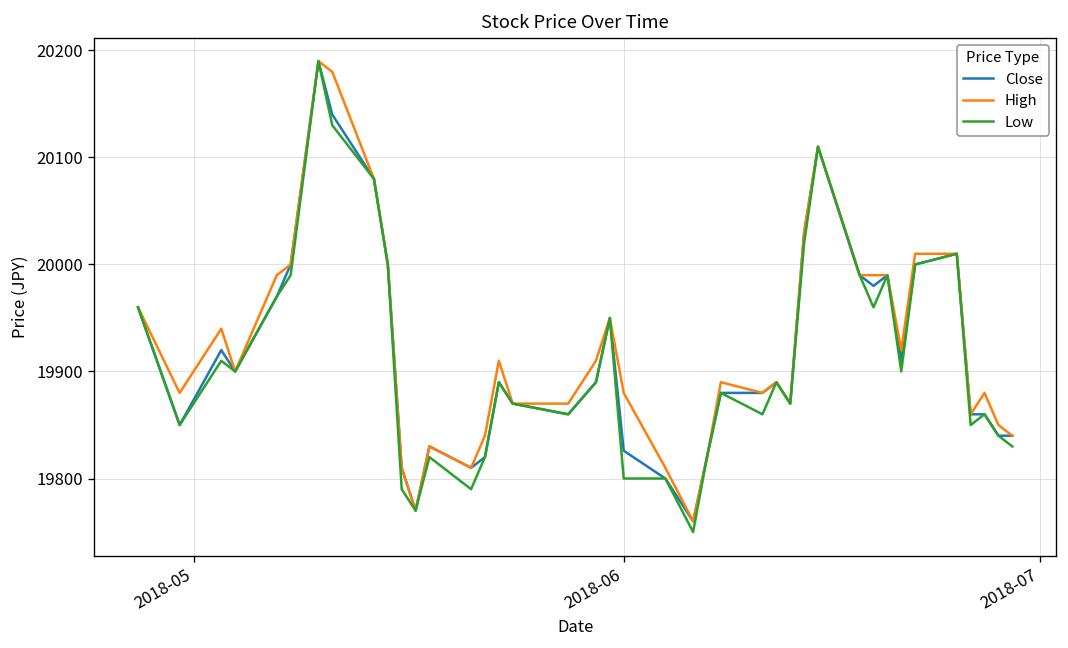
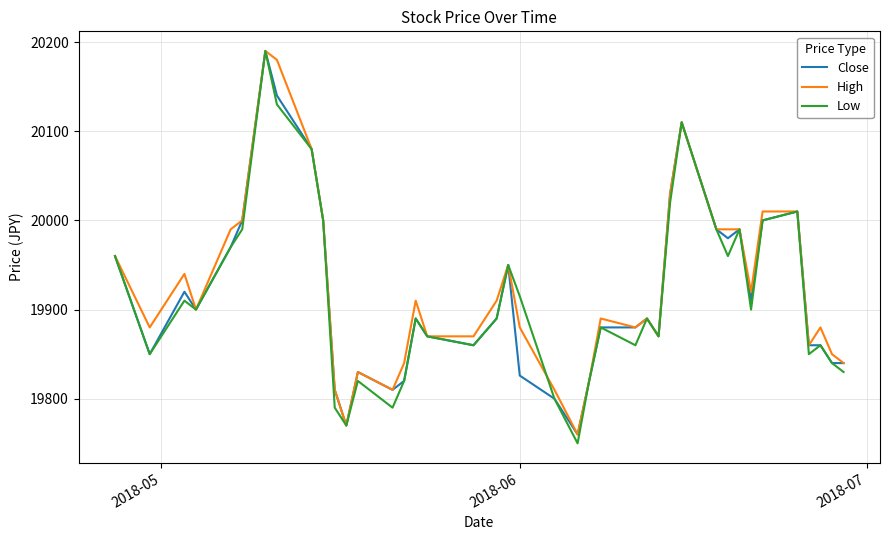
Low, 2018-06: 19800 -> 19920
